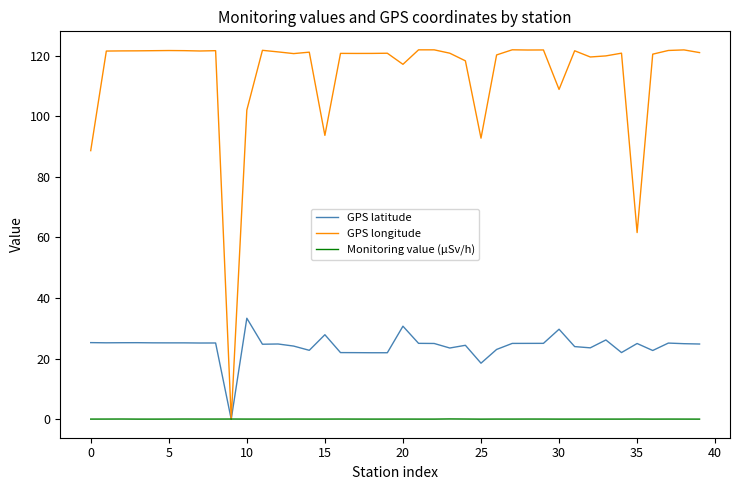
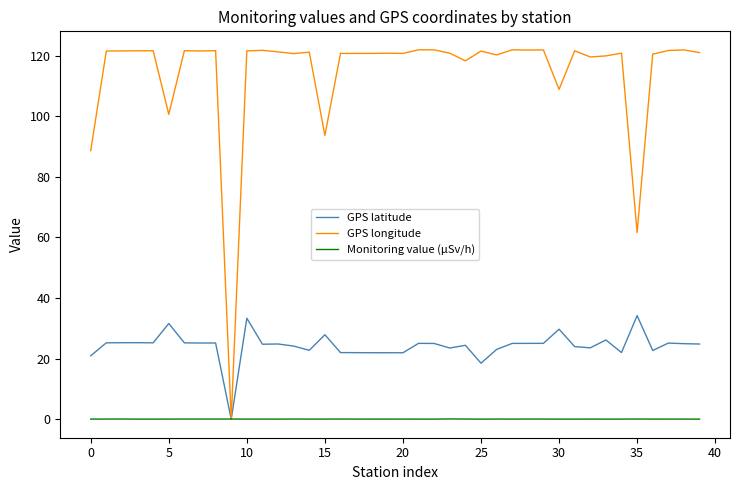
GPS latitude, 0: 25 -> 21
GPS latitude, 5: 25 -> 32
GPS longitude, 5: 122 -> 101
GPS longitude, 10: 102 -> 122
GPS latitude, 20: 31 -> 22
GPS longitude, 20: 117 -> 121
GPS longitude, 25: 93 -> 122
GPS latitude, 35: 25 -> 34
